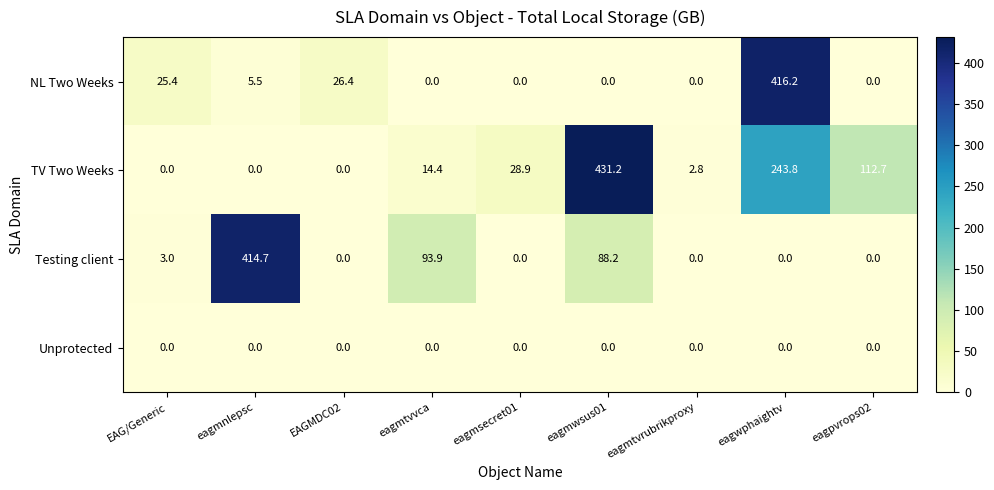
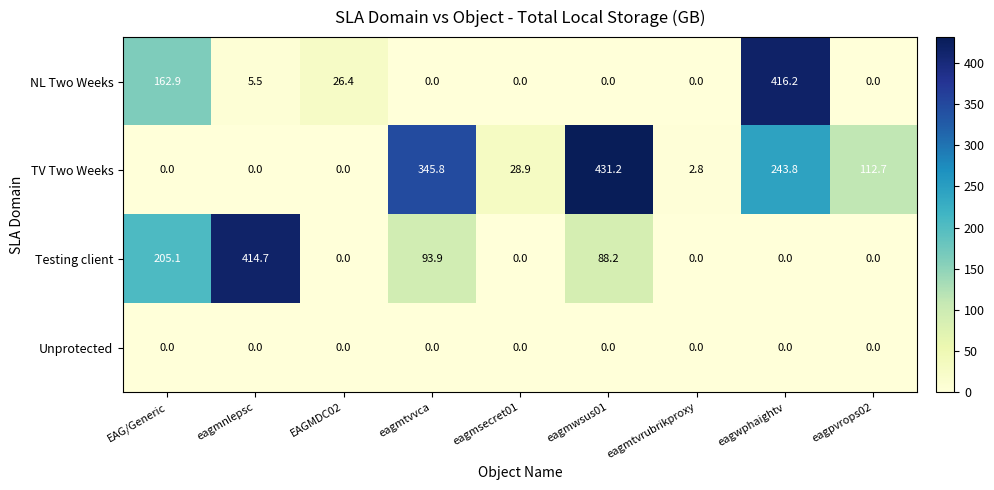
NL Two Weeks, EAG/Generic: 25.4 -> 162.9
TV Two Weeks, eagmtvvca: 14.4 -> 345.8
Testing client, EAG/Generic: 3.0 -> 205.1
